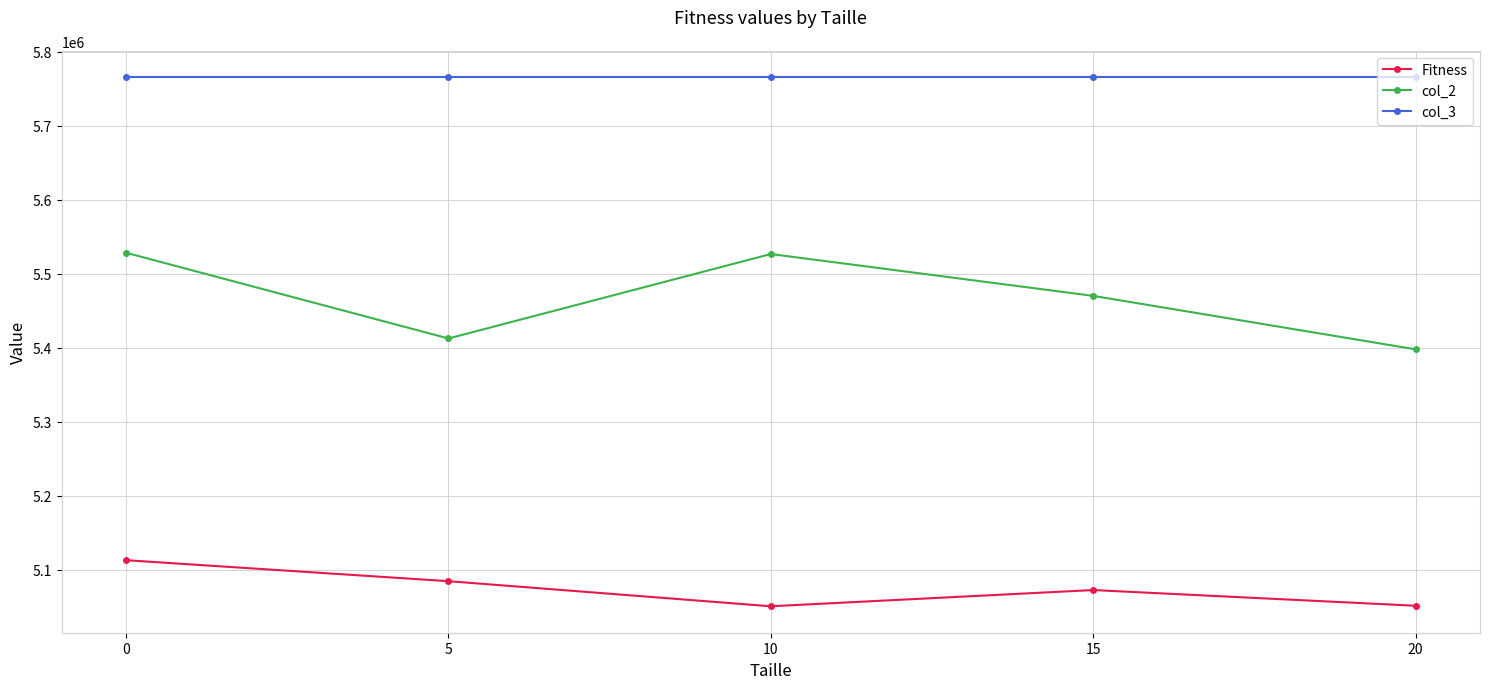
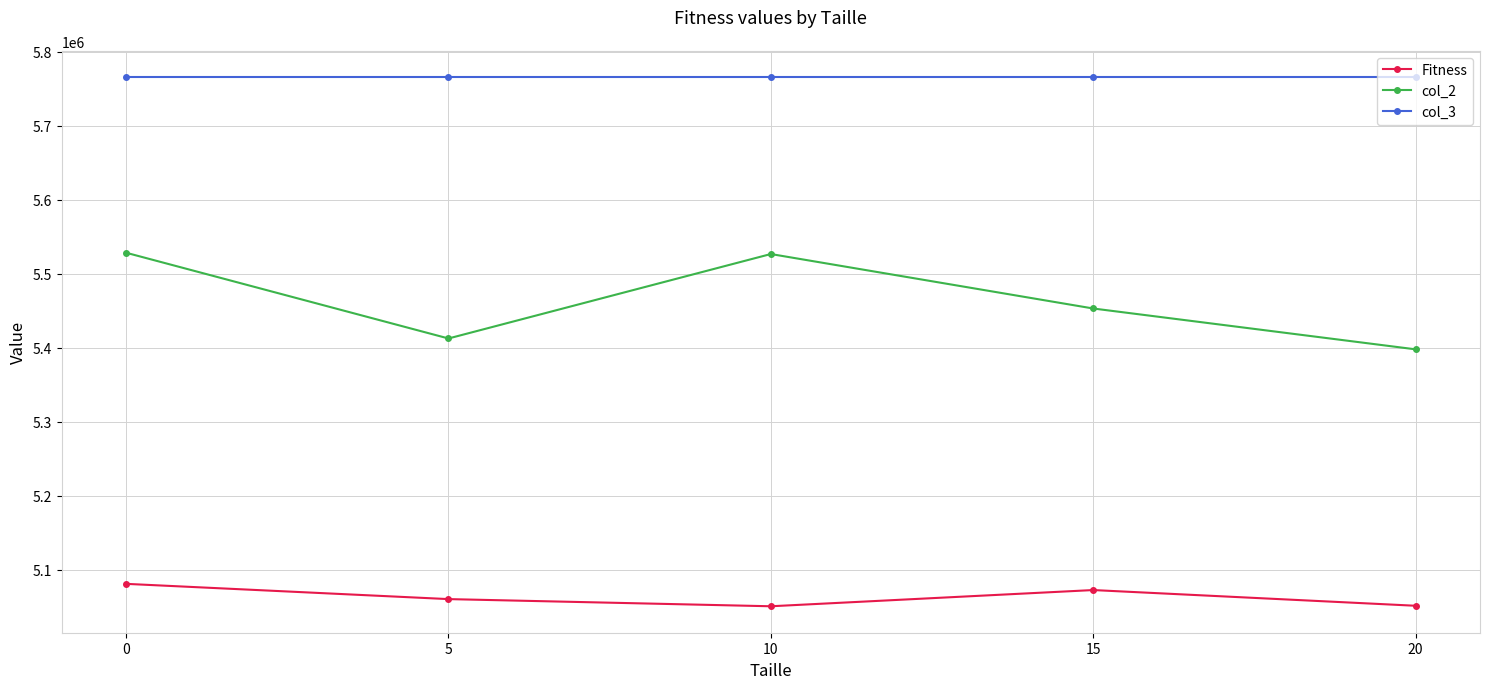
Fitness, 0: 5110000 -> 5080000
Fitness, 5: 5080000 -> 5060000
col_2, 15: 5470000 -> 5450000
